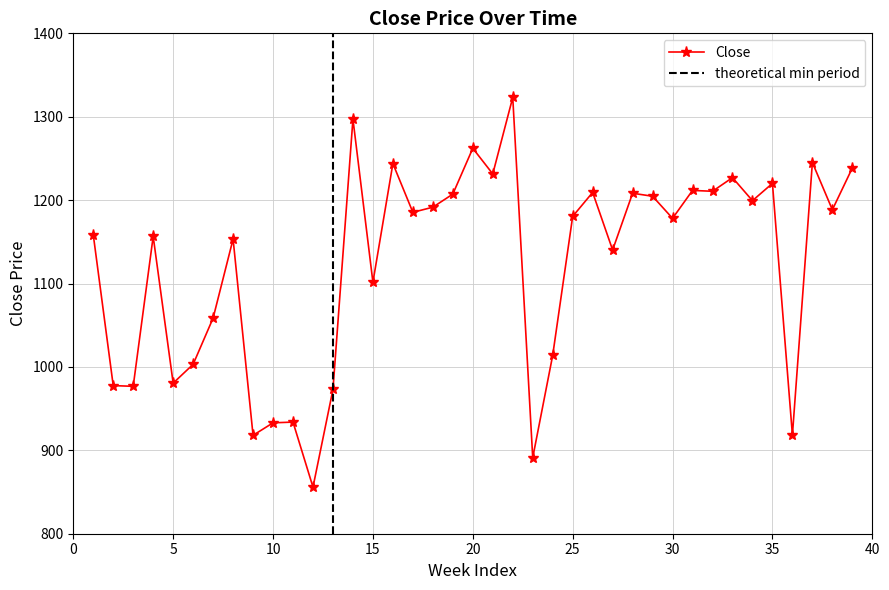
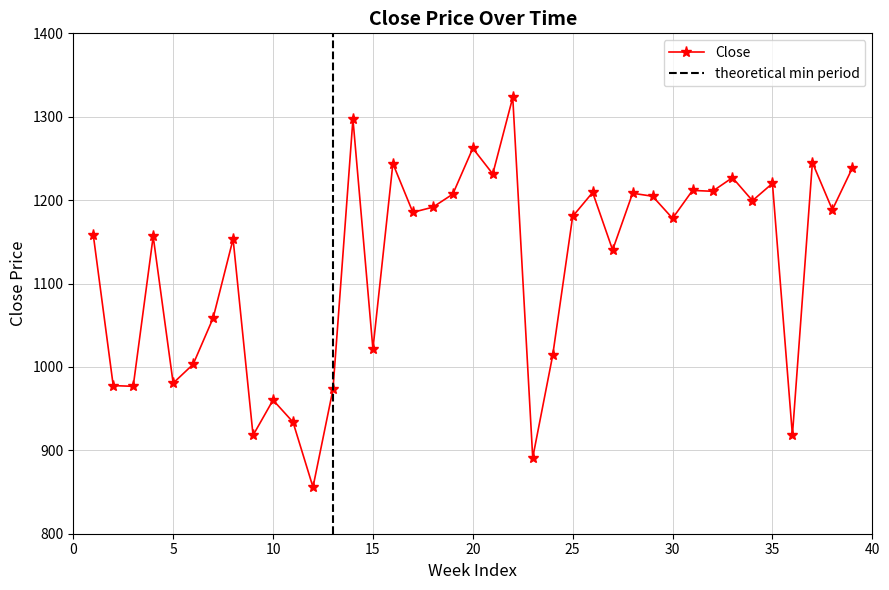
10: 930 -> 960
15: 1100 -> 1020
